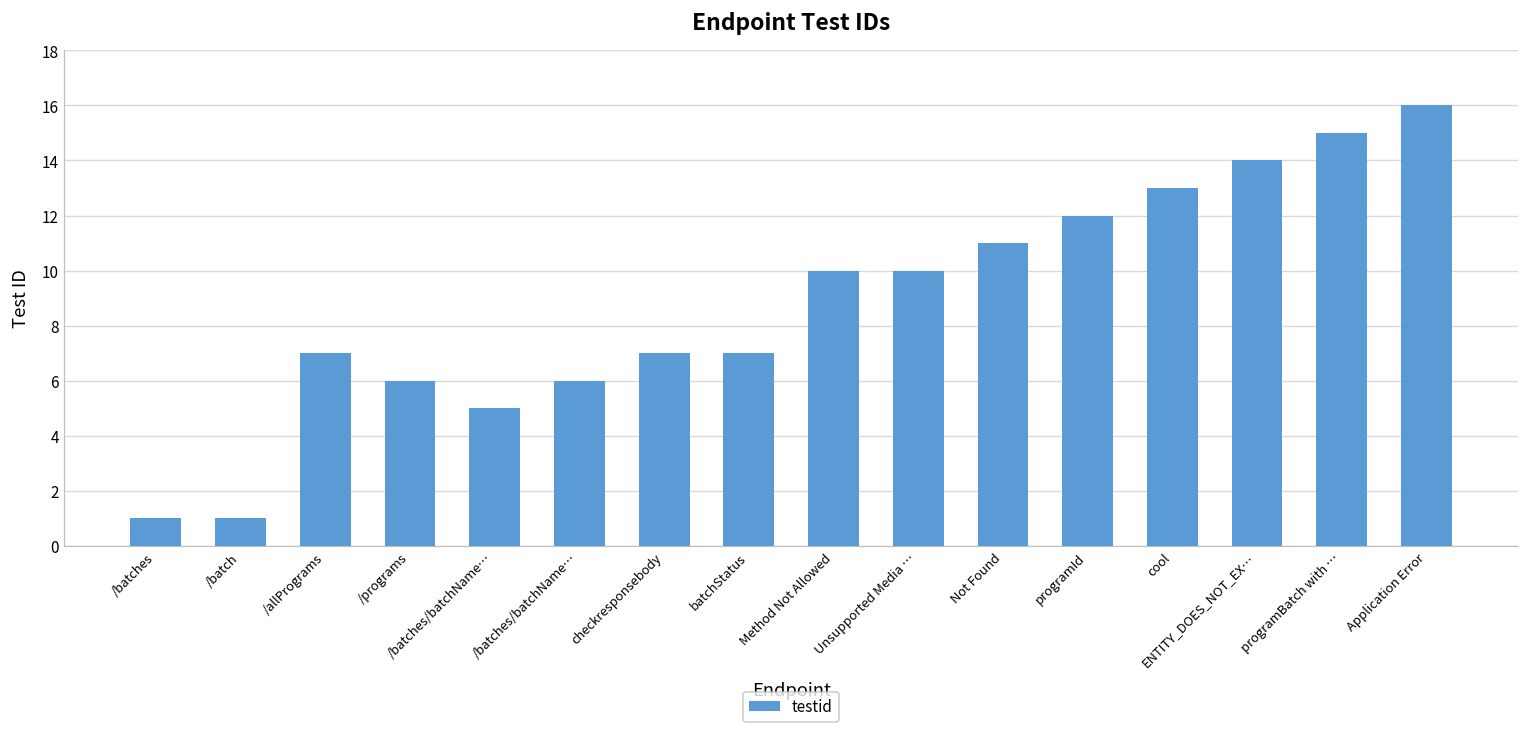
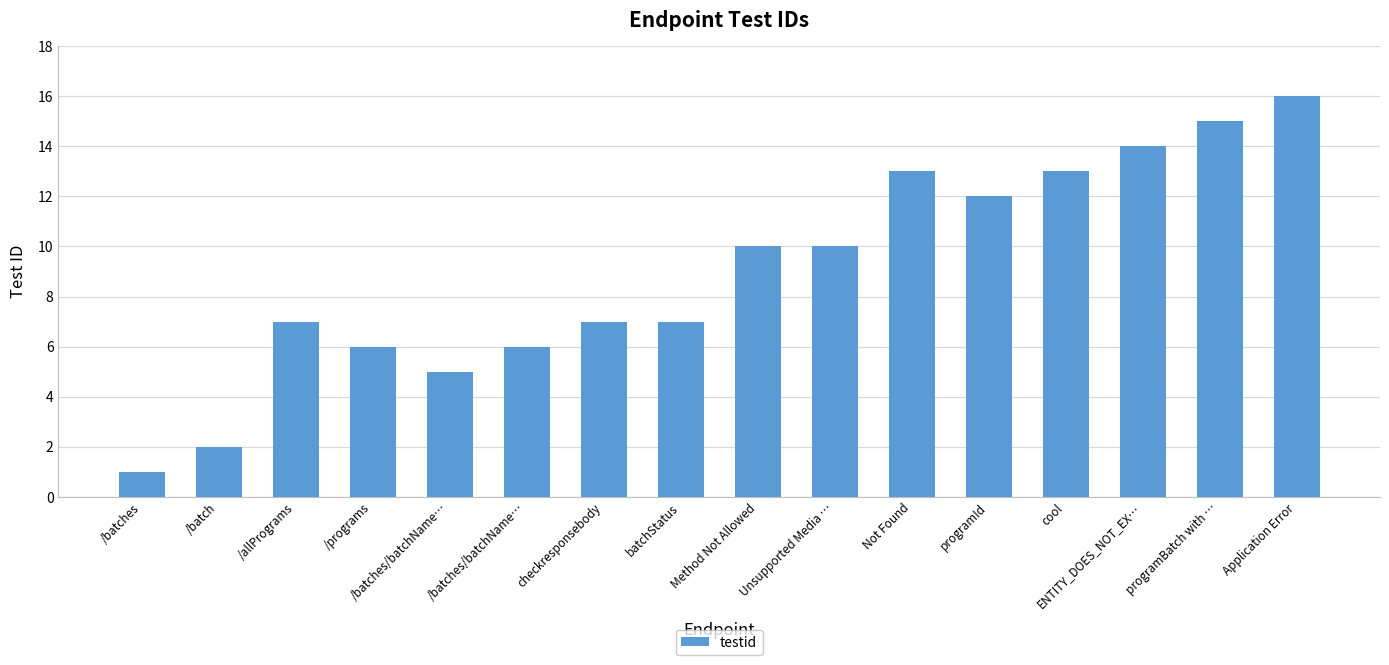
/batch: 1 -> 2
Not Found: 11 -> 13
